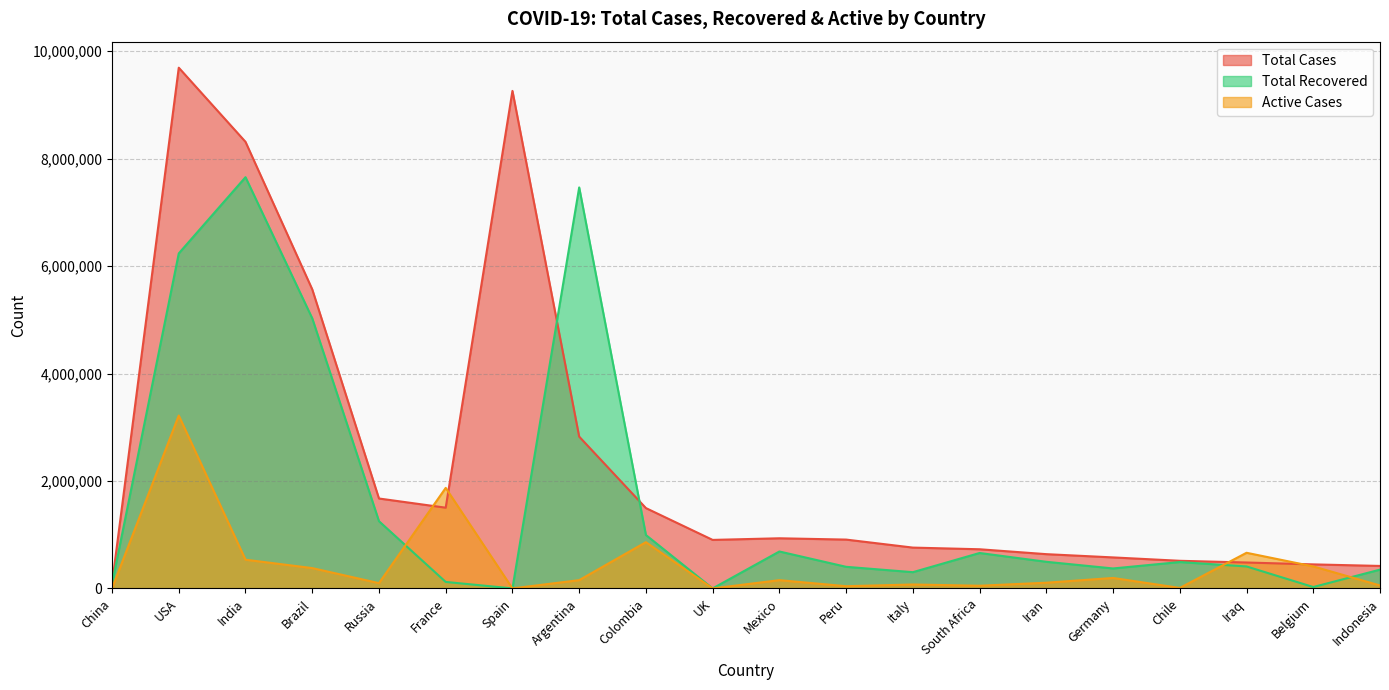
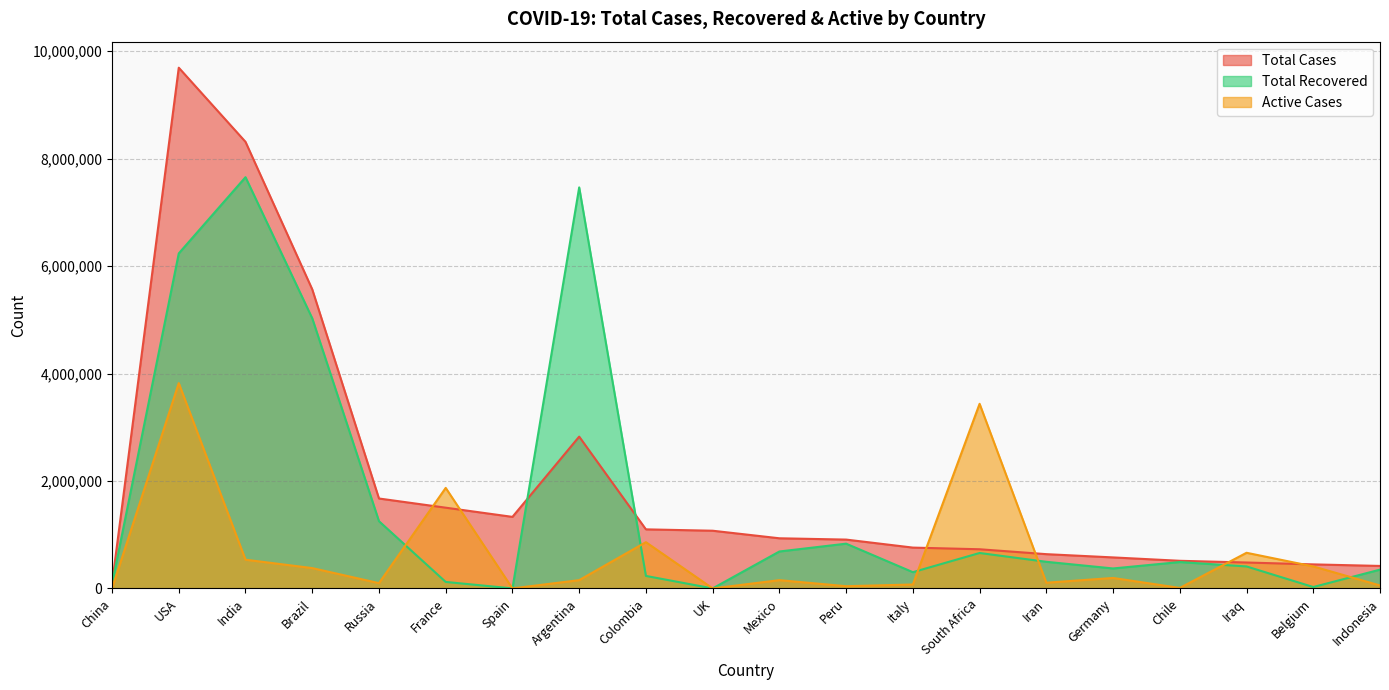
Active Cases, USA: 3,200,000 -> 3,800,000
Total Cases, Spain: 9,300,000 -> 1,300,000
Total Cases, Colombia: 1,500,000 -> 1,100,000
Total Recovered, Colombia: 1,000,000 -> 200,000
Total Cases, UK: 900,000 -> 1,100,000
Total Recovered, Peru: 400,000 -> 800,000
Active Cases, South Africa: 100,000 -> 3,400,000
